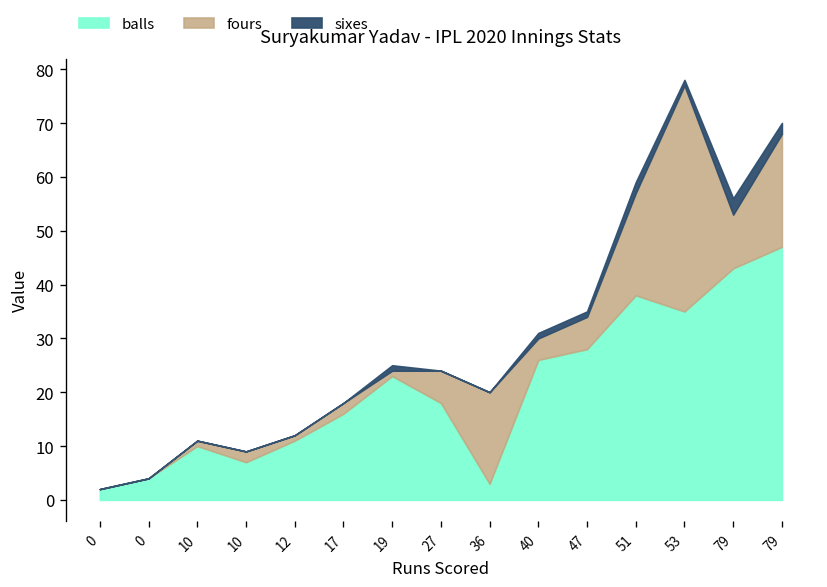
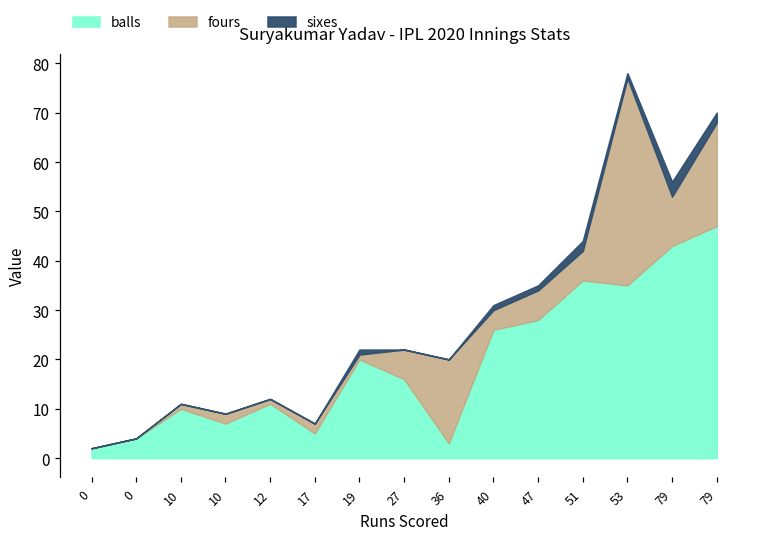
balls, 17: 16 -> 5
balls, 19: 23 -> 20
balls, 27: 18 -> 16
balls, 51: 38 -> 36
fours, 51: 19 -> 6
